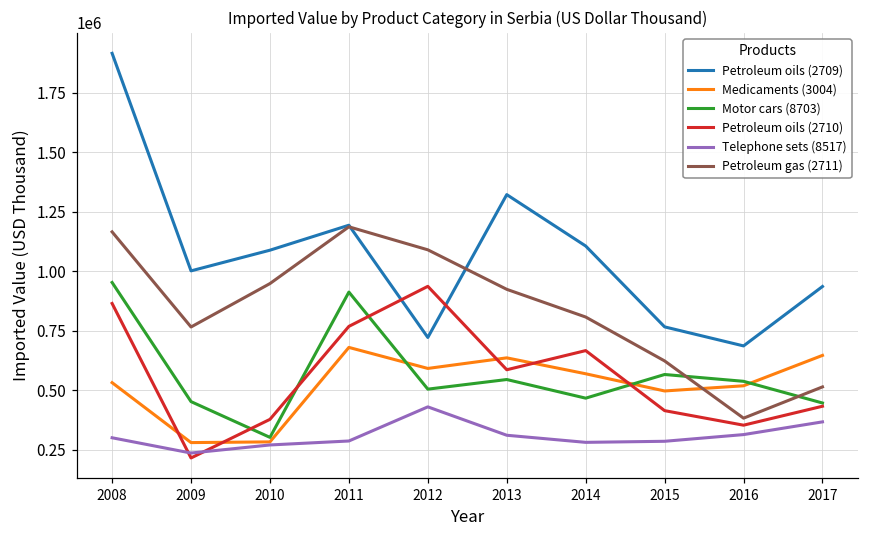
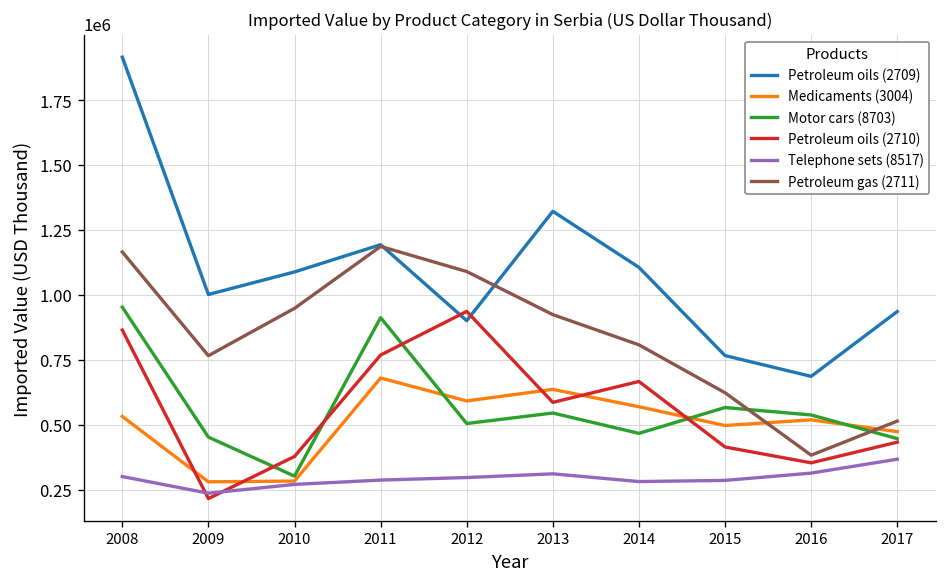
Petroleum oils (2709), 2012: 720000 -> 900000
Telephone sets (8517), 2012: 430000 -> 300000
Medicaments (3004), 2017: 650000 -> 470000
